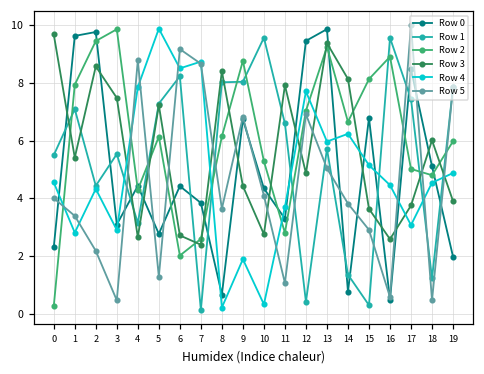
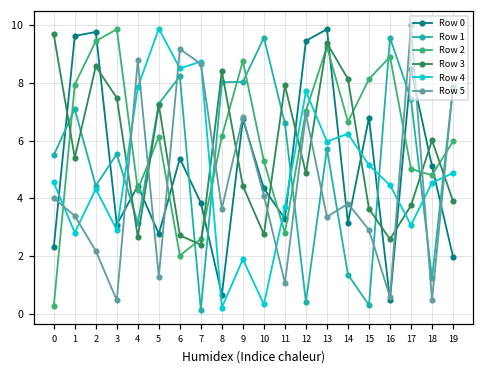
Row 0, 6: 4.4 -> 5.4
Row 5, 13: 5.0 -> 3.4
Row 0, 14: 0.8 -> 3.2
